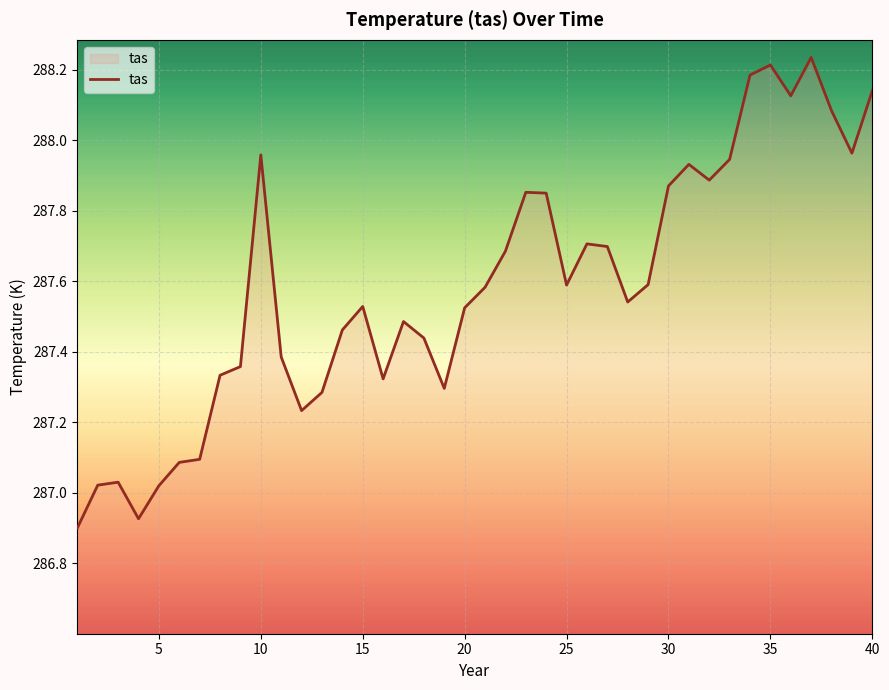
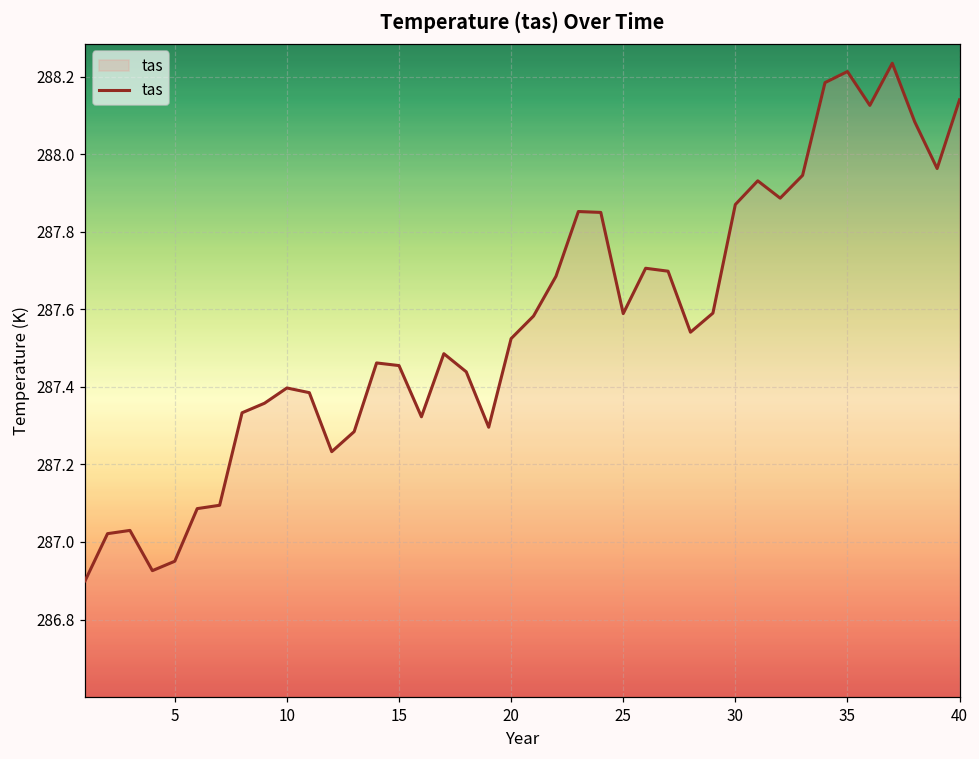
5: 287.02 -> 286.95
10: 287.96 -> 287.40
15: 287.53 -> 287.45
